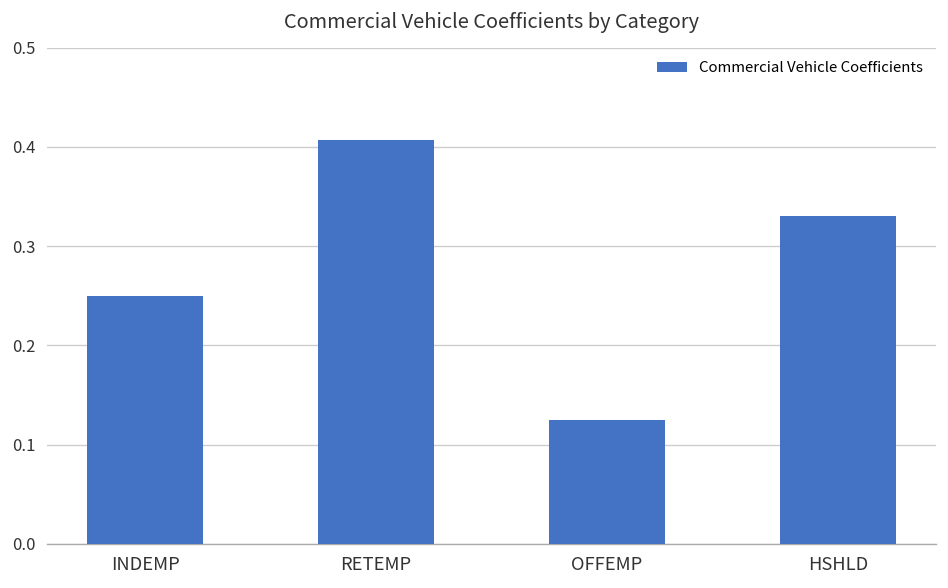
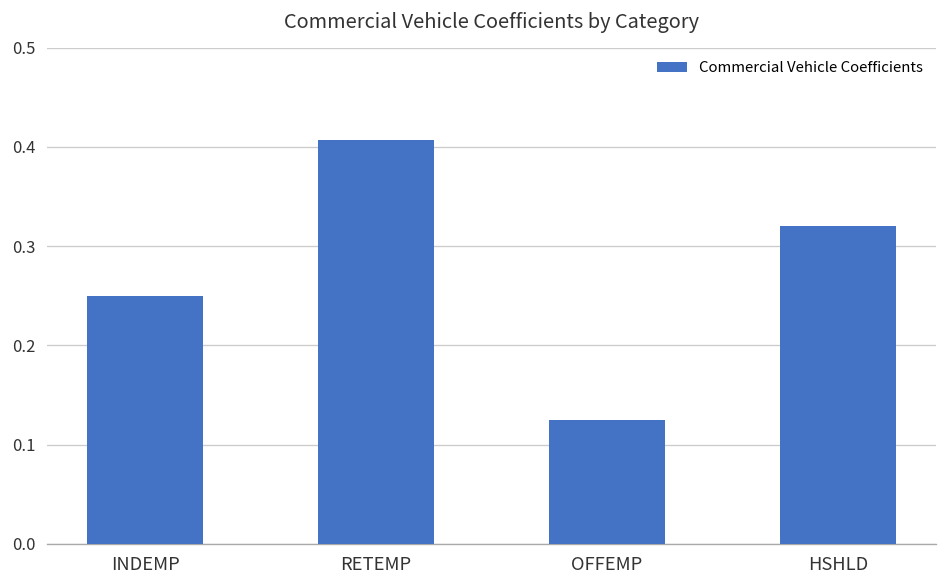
HSHLD: 0.33 -> 0.32
